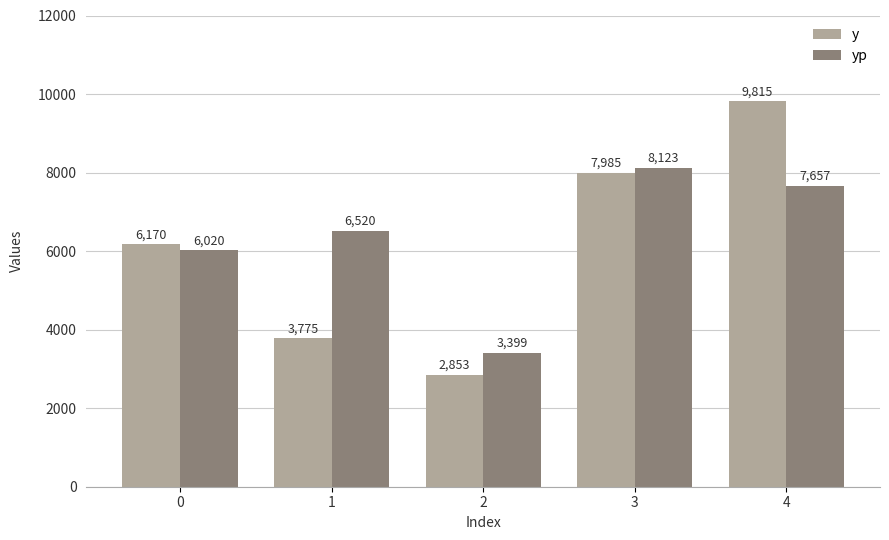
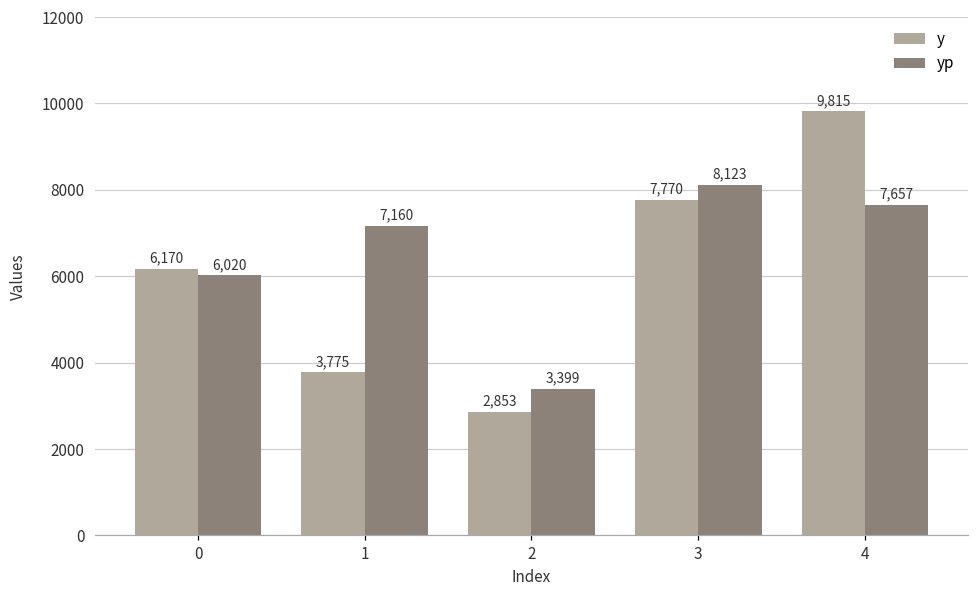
yp, 1: 6,520 -> 7,160
y, 3: 7,985 -> 7,770
